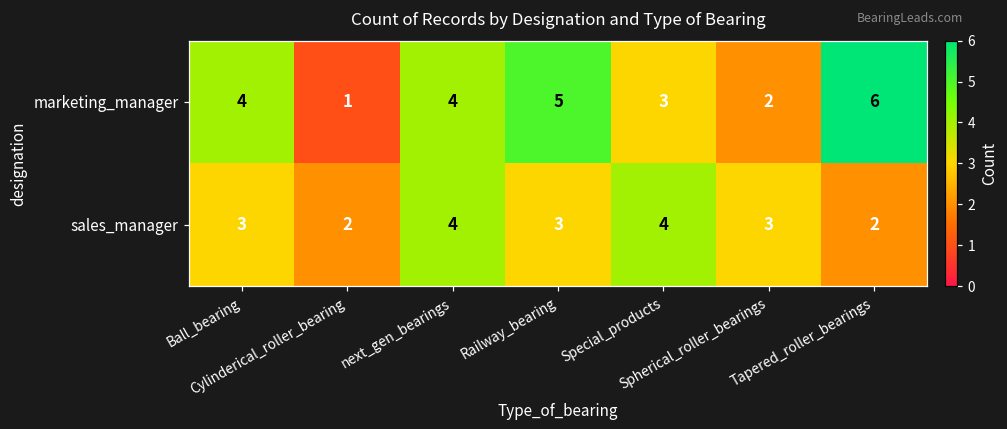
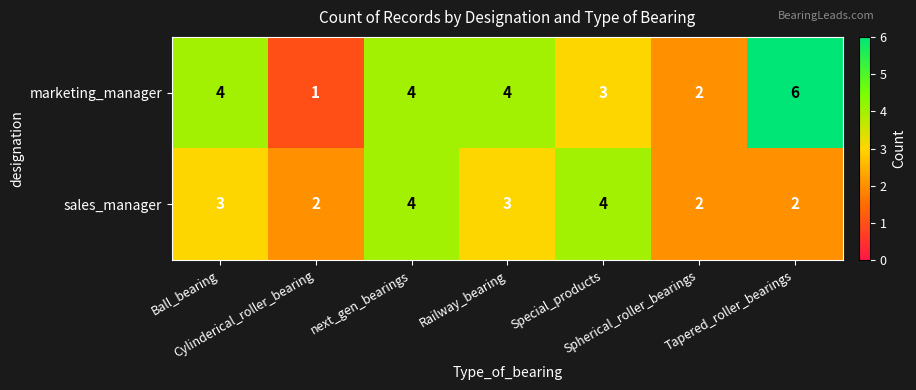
marketing_manager, Railway_bearing: 5 -> 4
sales_manager, Spherical_roller_bearings: 3 -> 2
